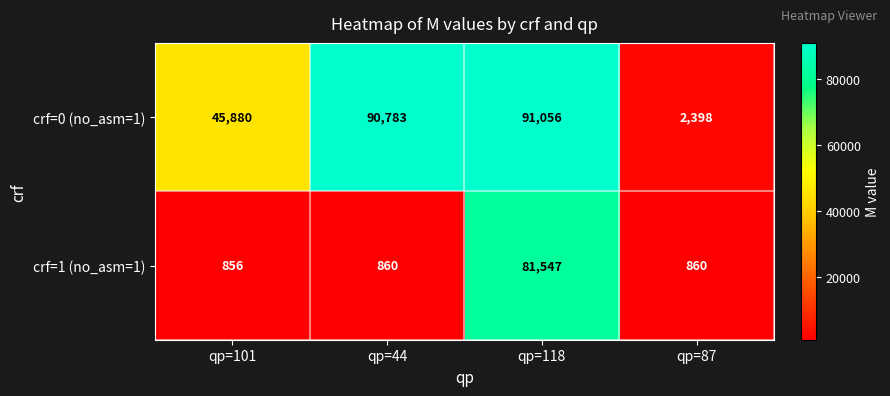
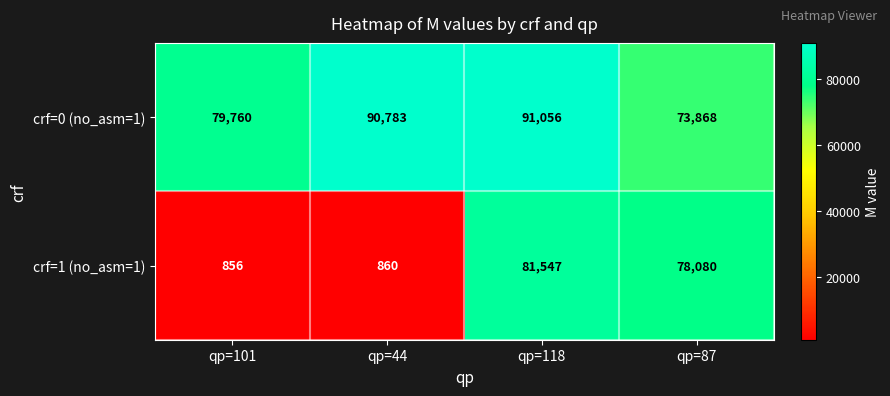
crf=0 (no_asm=1), qp=101: 45,880 -> 79,760
crf=0 (no_asm=1), qp=87: 2,398 -> 73,868
crf=1 (no_asm=1), qp=87: 860 -> 78,080
